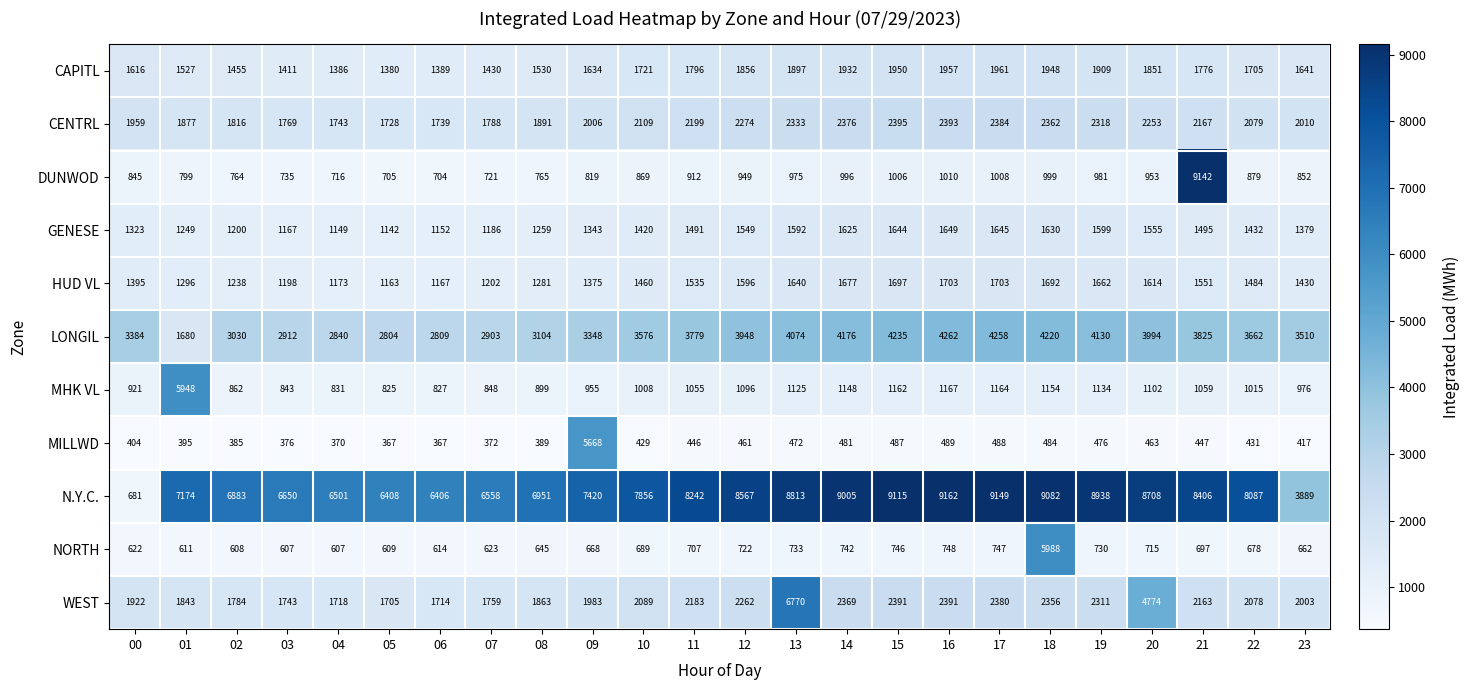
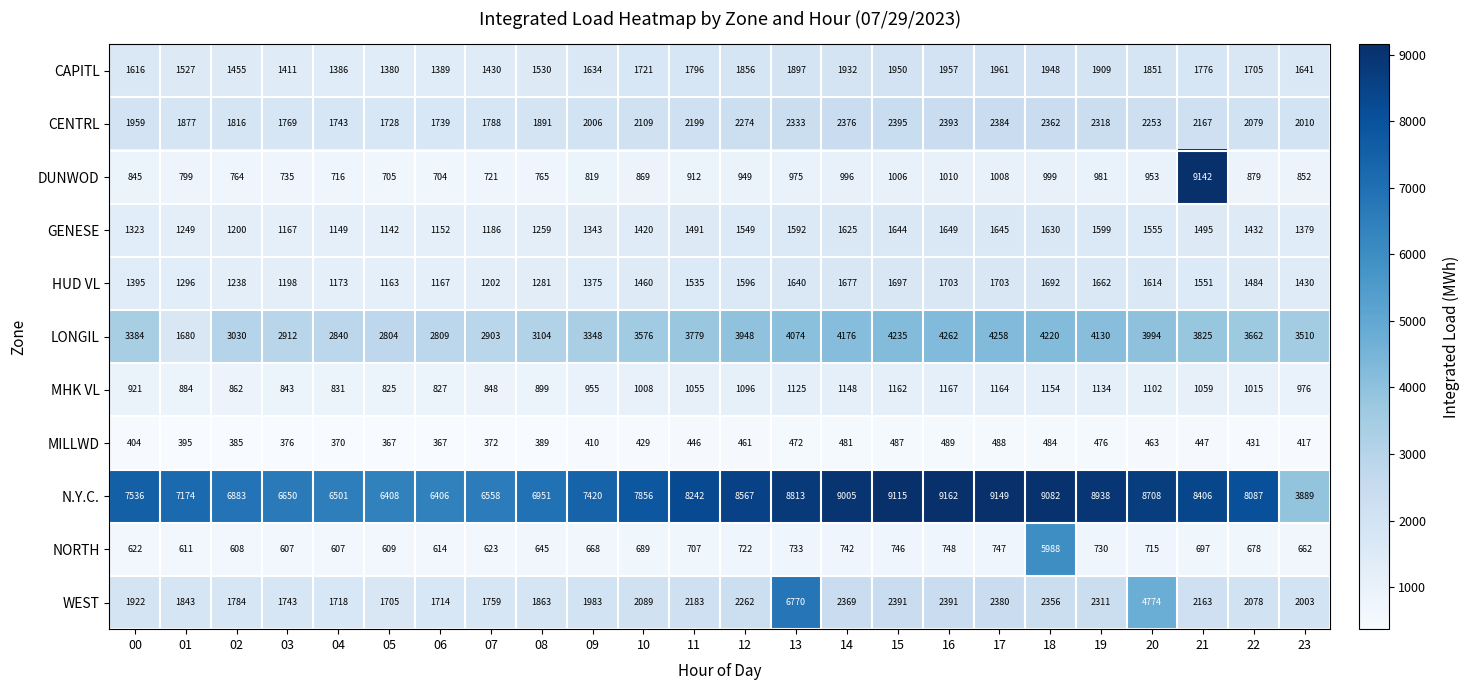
MHK VL, 01: 5948 -> 884
MILLWD, 09: 5668 -> 410
N.Y.C., 00: 681 -> 7536
